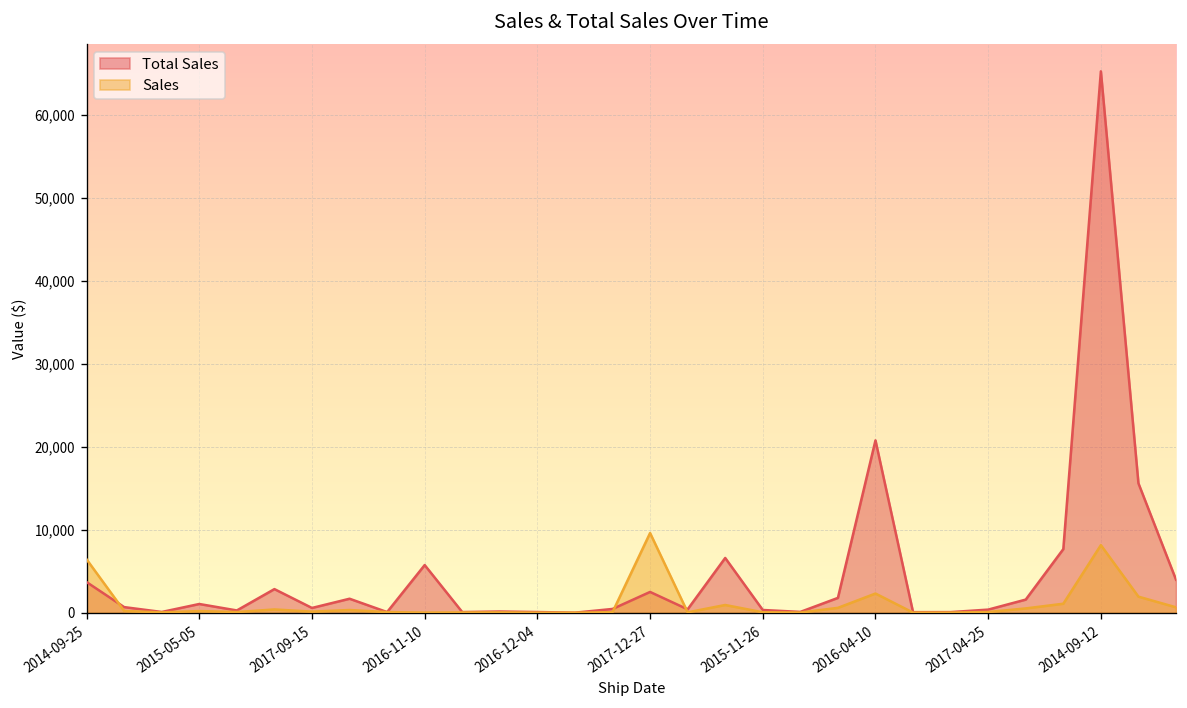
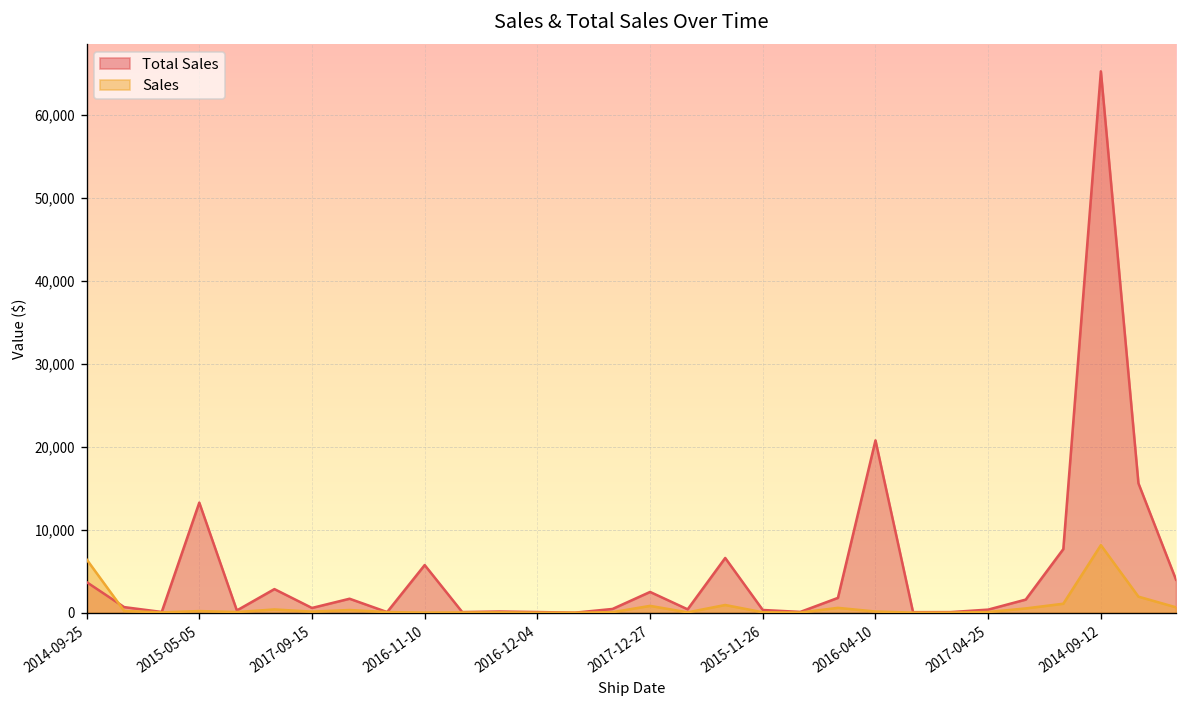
Total Sales, 2015-05-05: 1,000 -> 13,000
Sales, 2017-12-27: 10,000 -> 1,000
Sales, 2016-04-10: 2,000 -> 0
